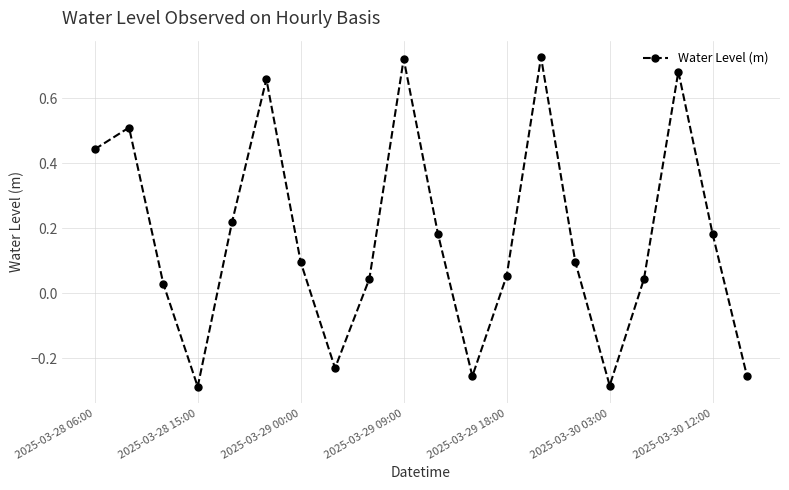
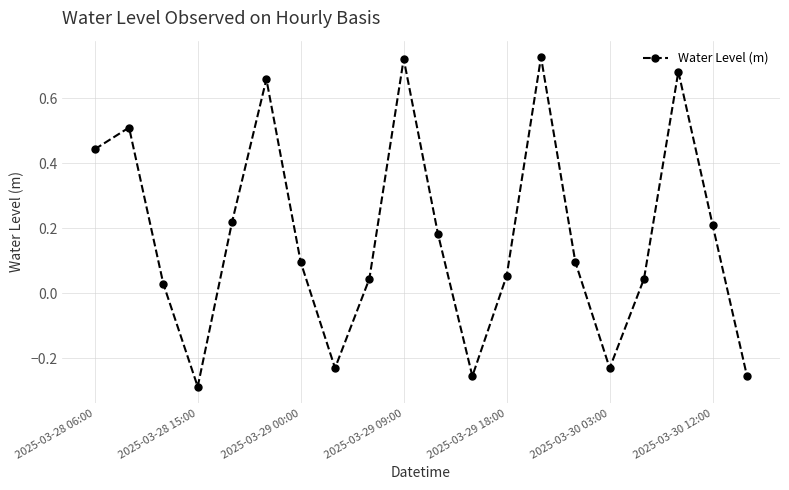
2025-03-30 03:00: -0.28 -> -0.23
2025-03-30 12:00: 0.18 -> 0.21
